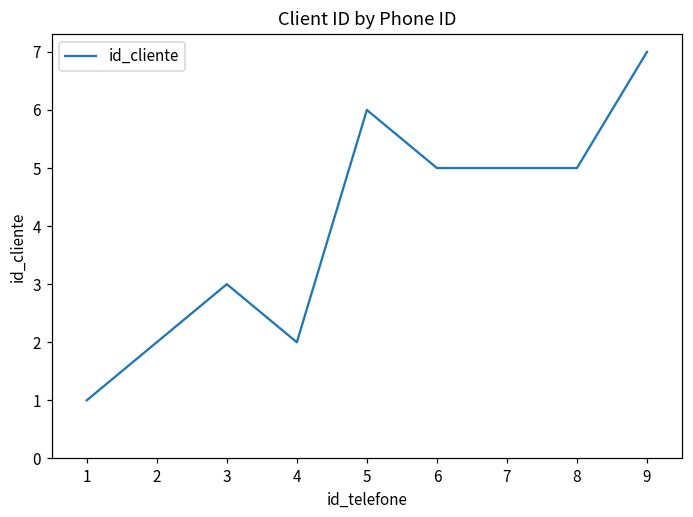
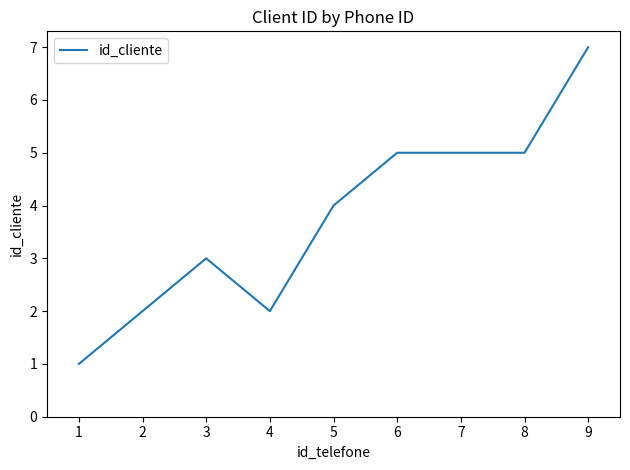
5: 6 -> 4
